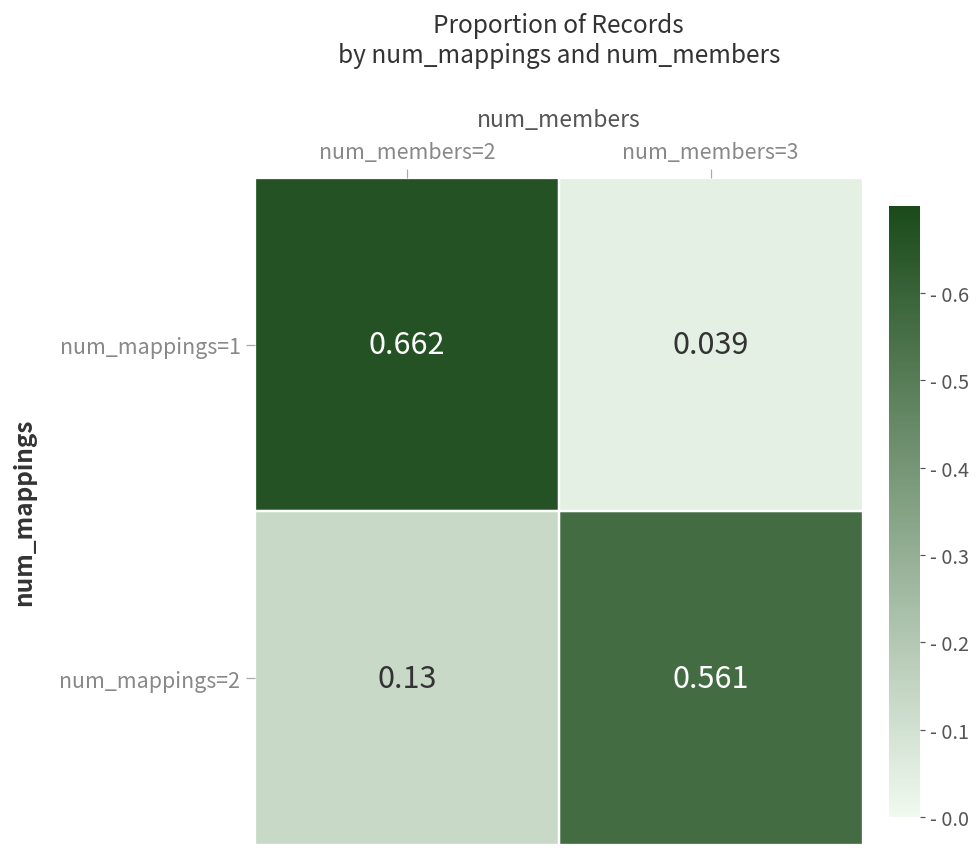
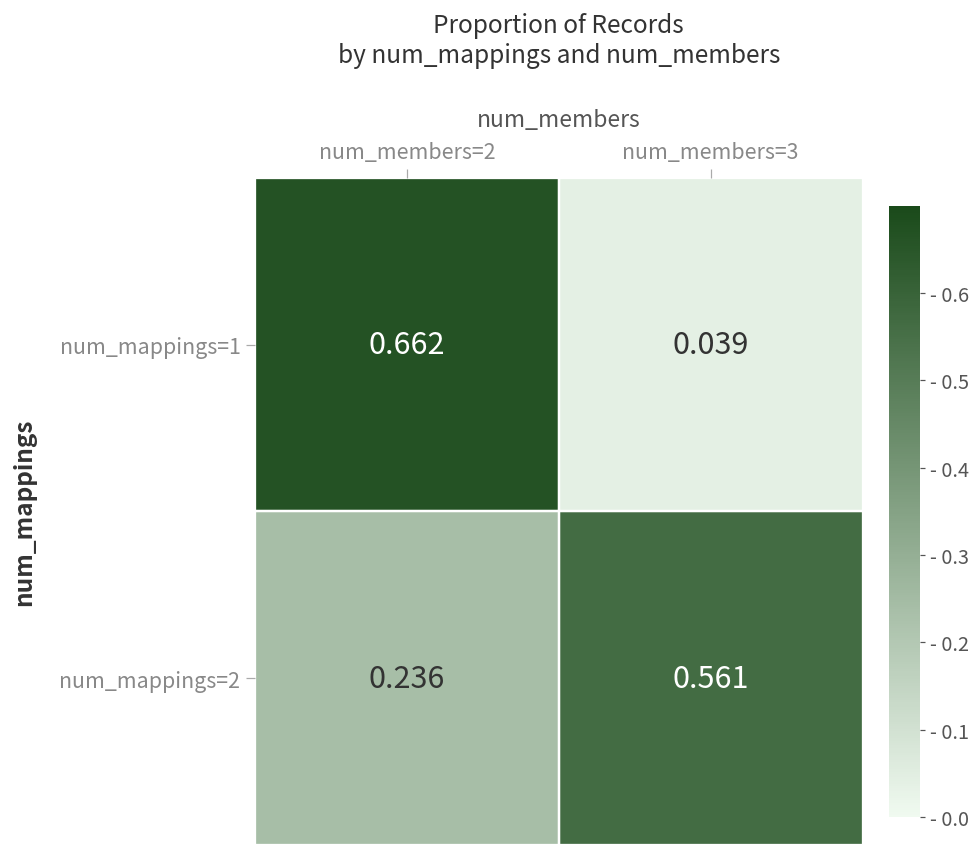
num_mappings=2, num_members=2: 0.13 -> 0.236
